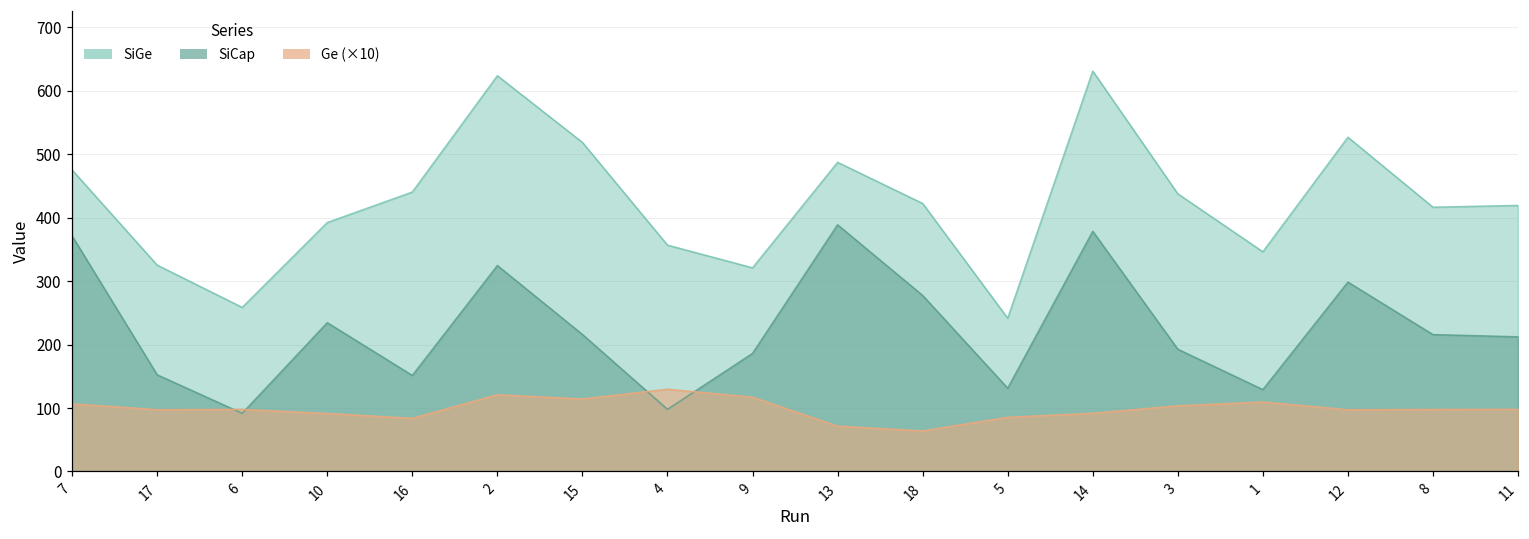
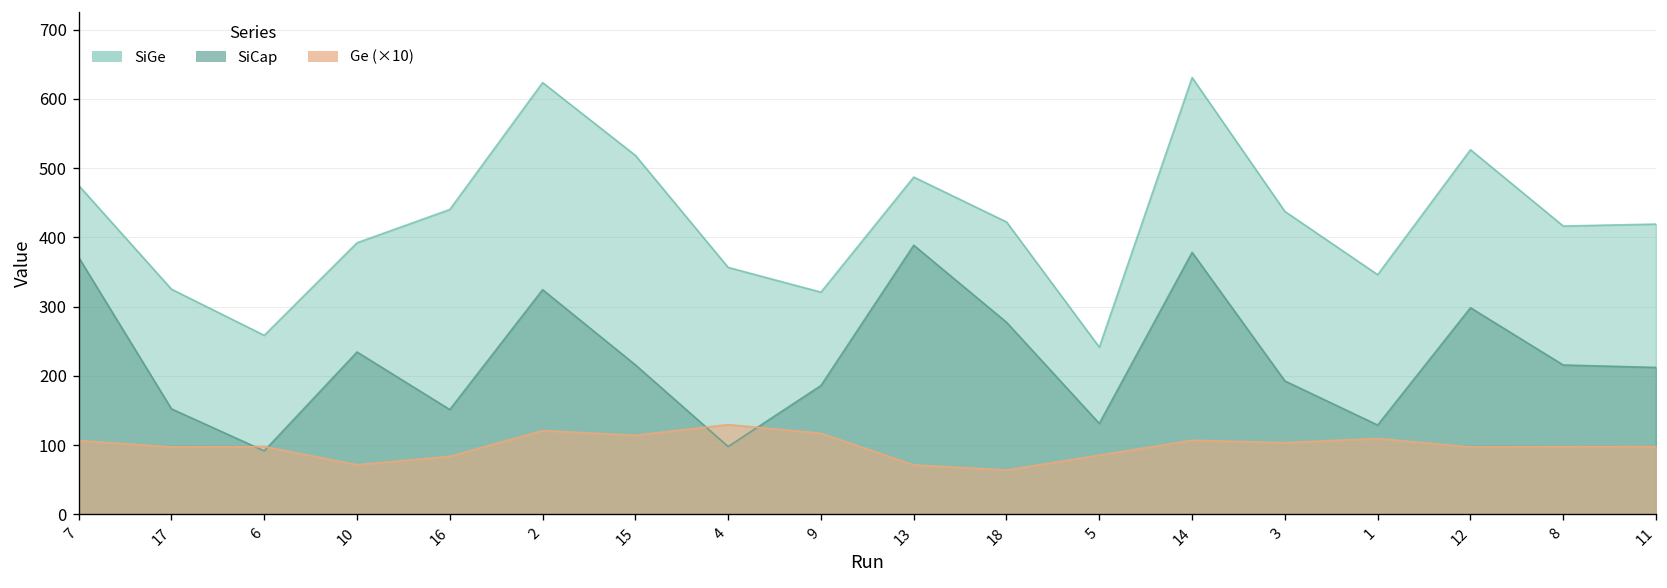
Ge (×10), 10: 90 -> 70
Ge (×10), 14: 90 -> 110
